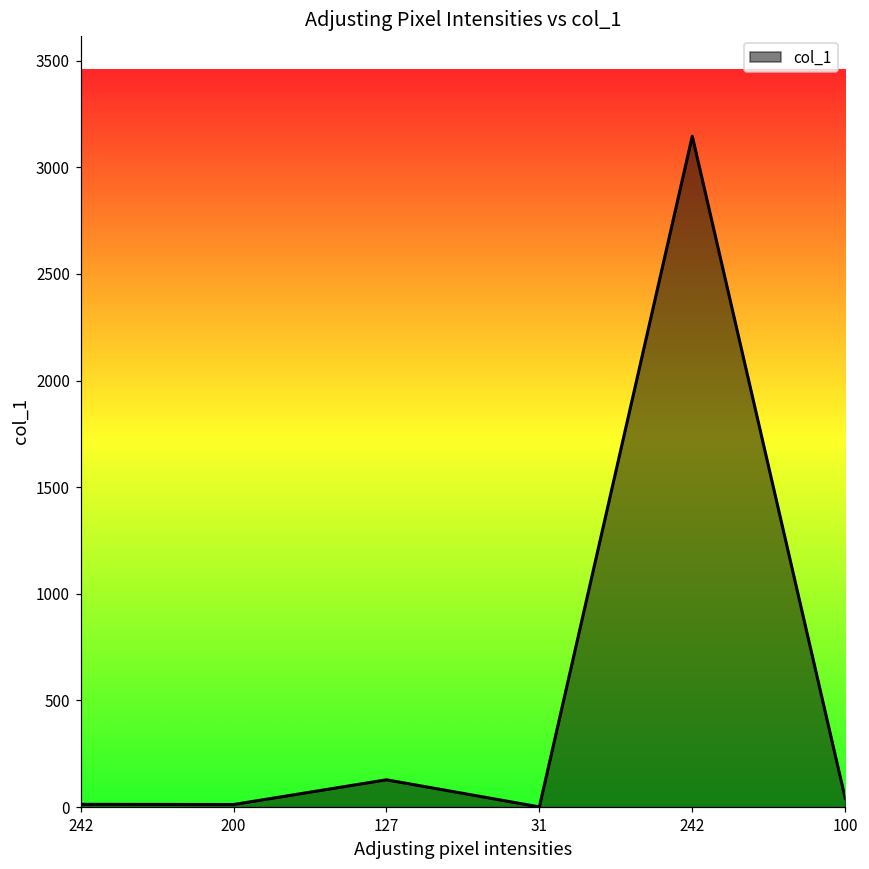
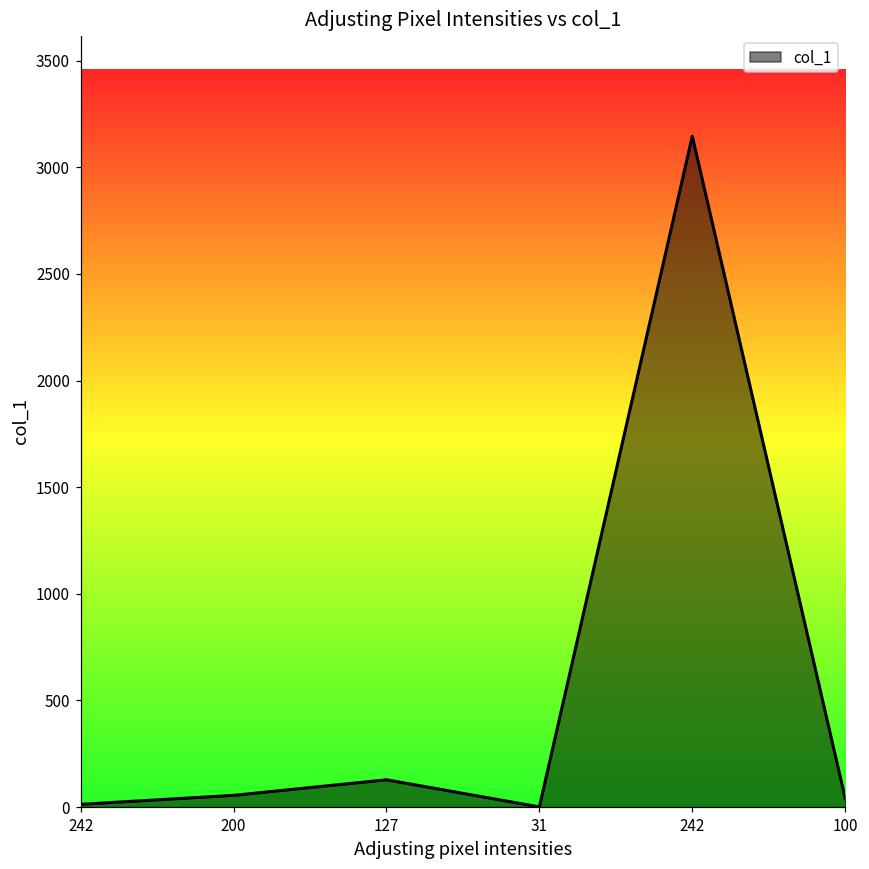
200: 10 -> 60
